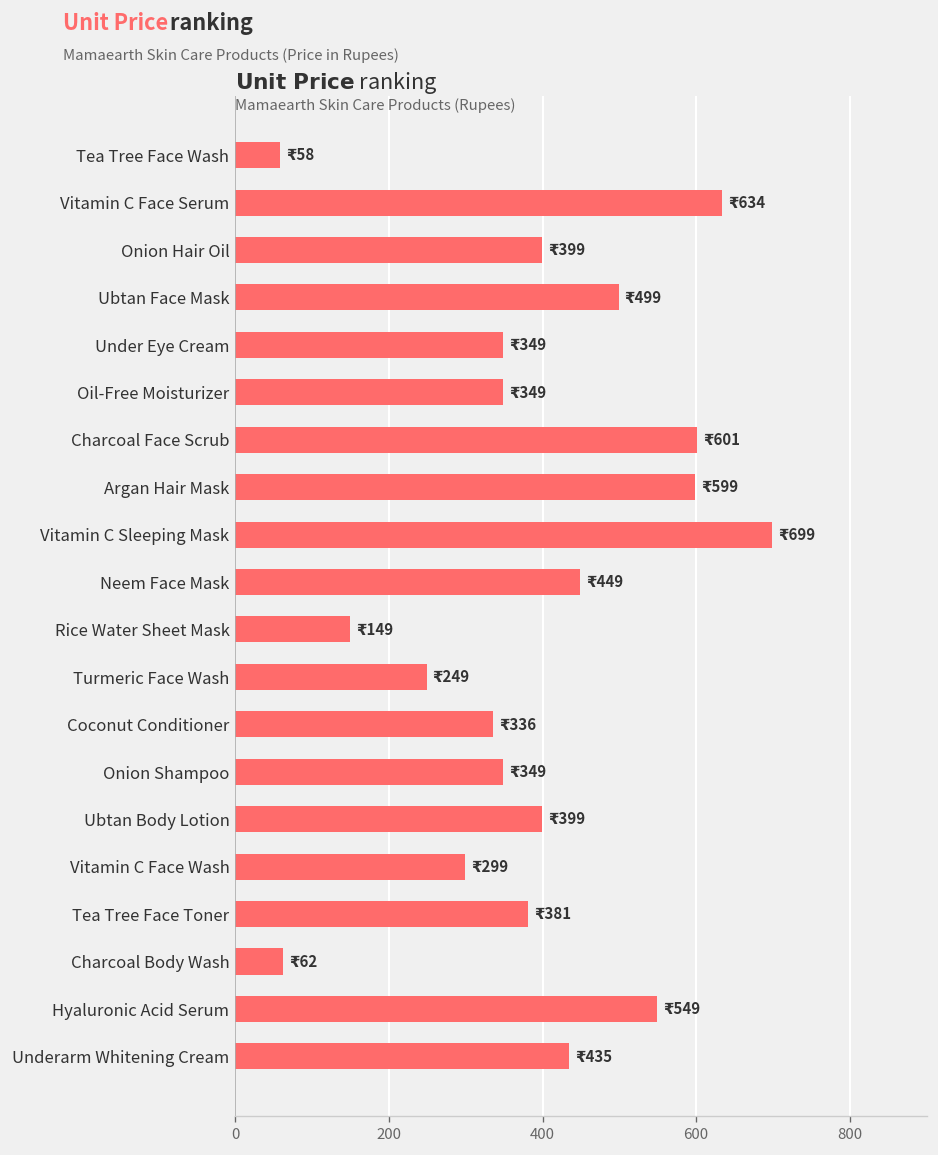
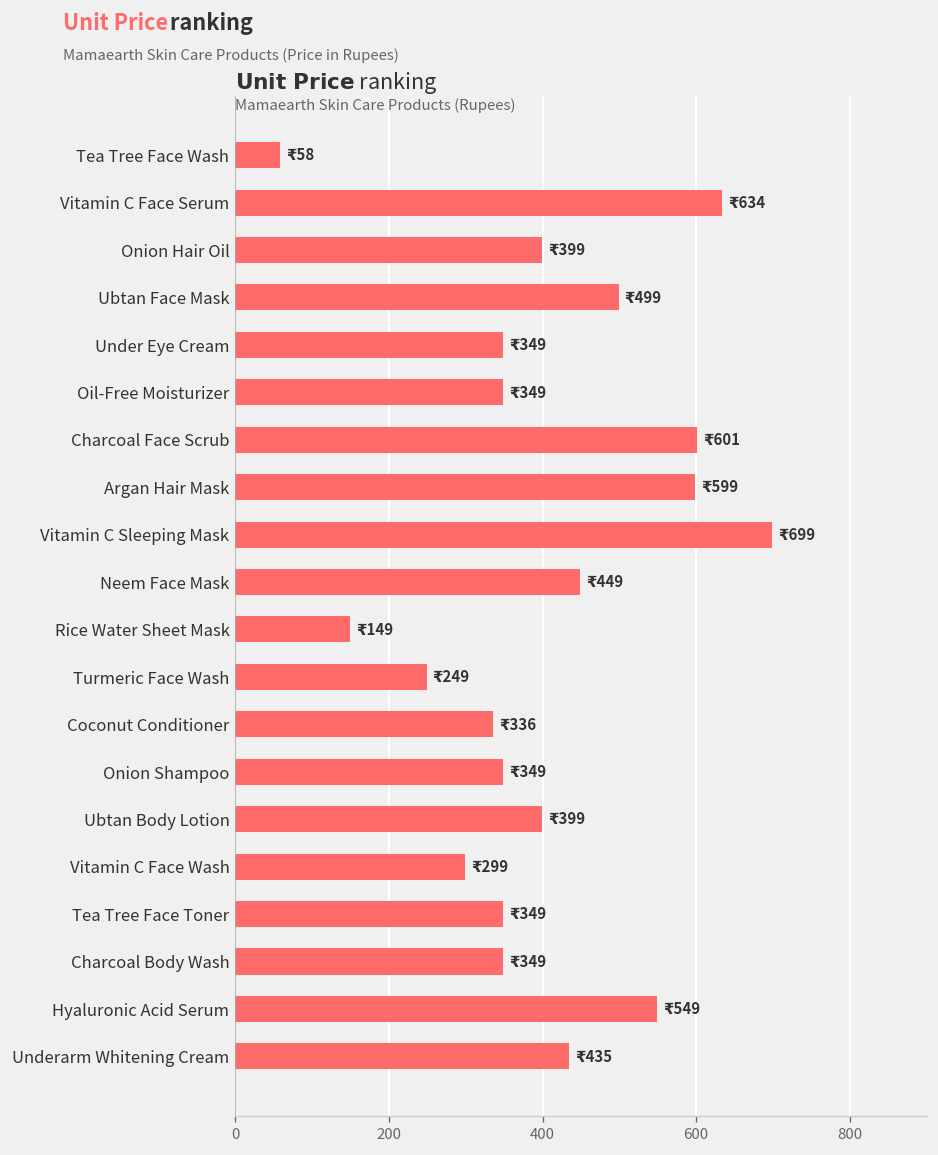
Tea Tree Face Toner: 381 -> 349
Charcoal Body Wash: 62 -> 349
